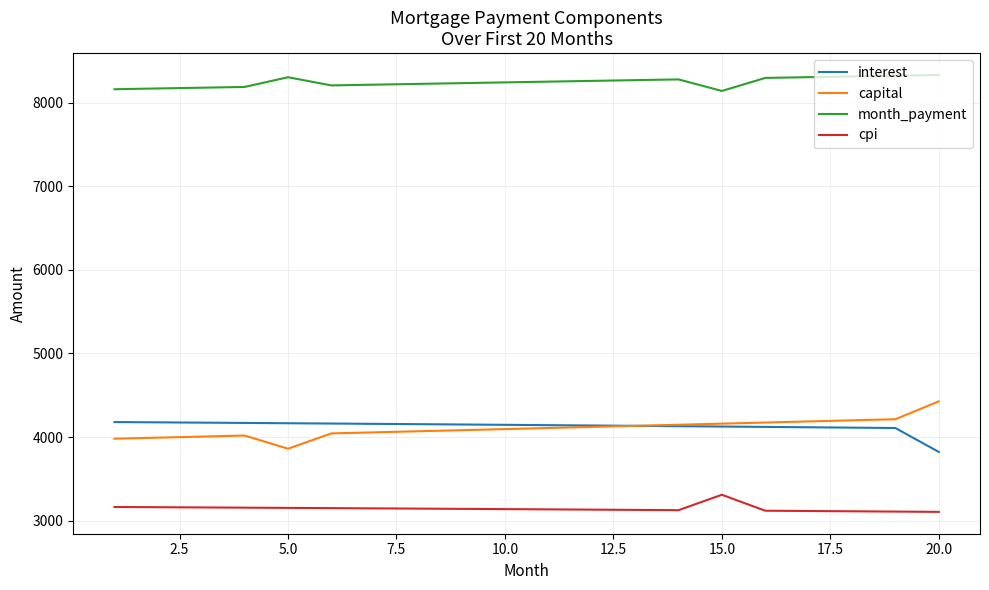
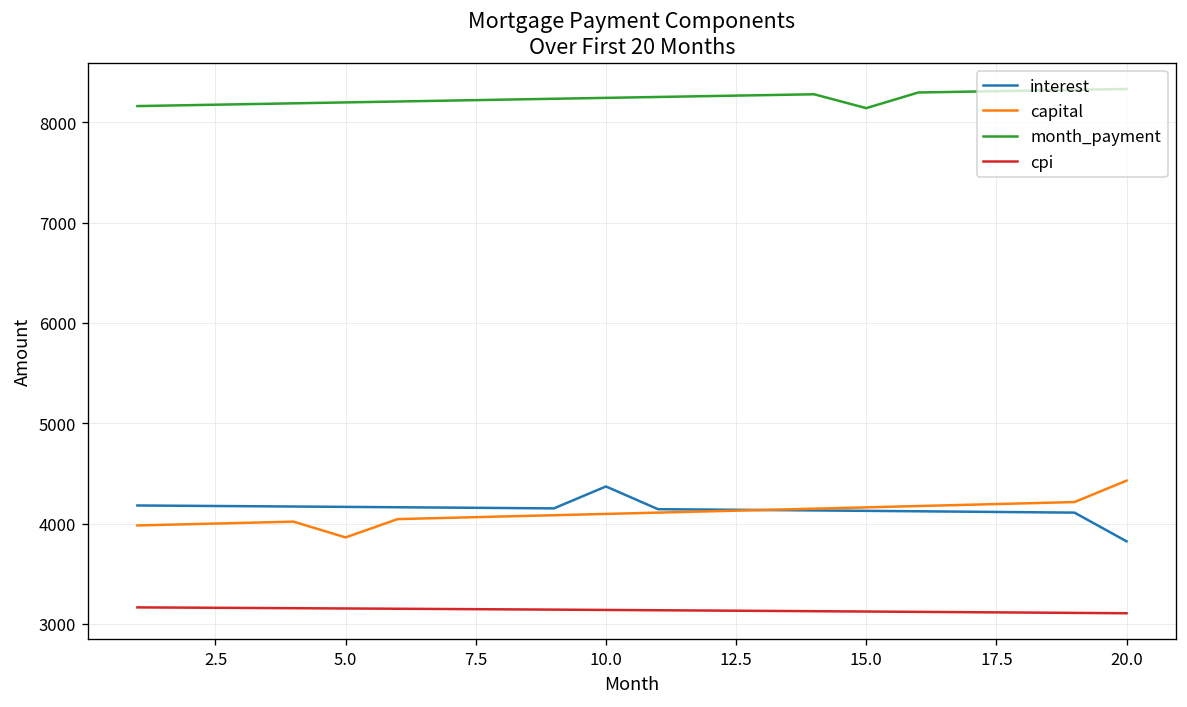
month_payment, 5.0: 8300 -> 8200
interest, 10.0: 4100 -> 4400
cpi, 15.0: 3300 -> 3100
